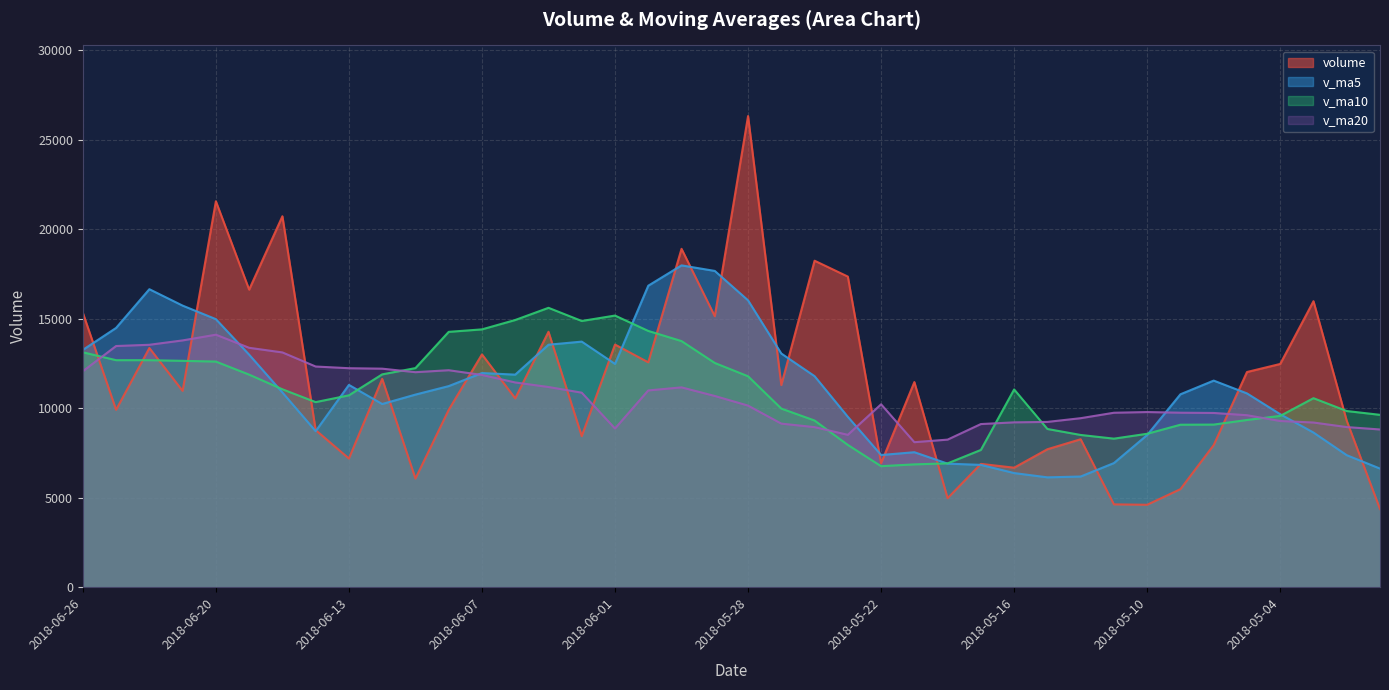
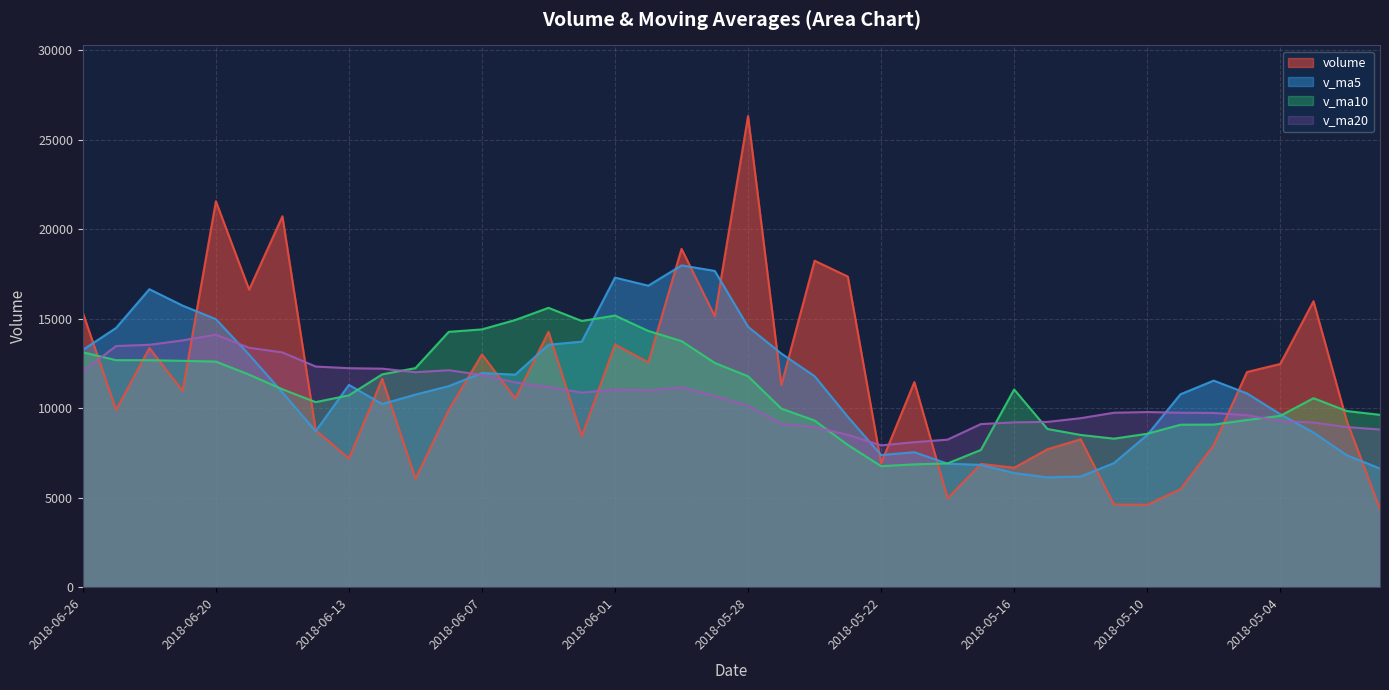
v_ma5, 2018-06-01: 12500 -> 17300
v_ma20, 2018-06-01: 8900 -> 11000
v_ma5, 2018-05-28: 16000 -> 14500
v_ma20, 2018-05-22: 10200 -> 7900
